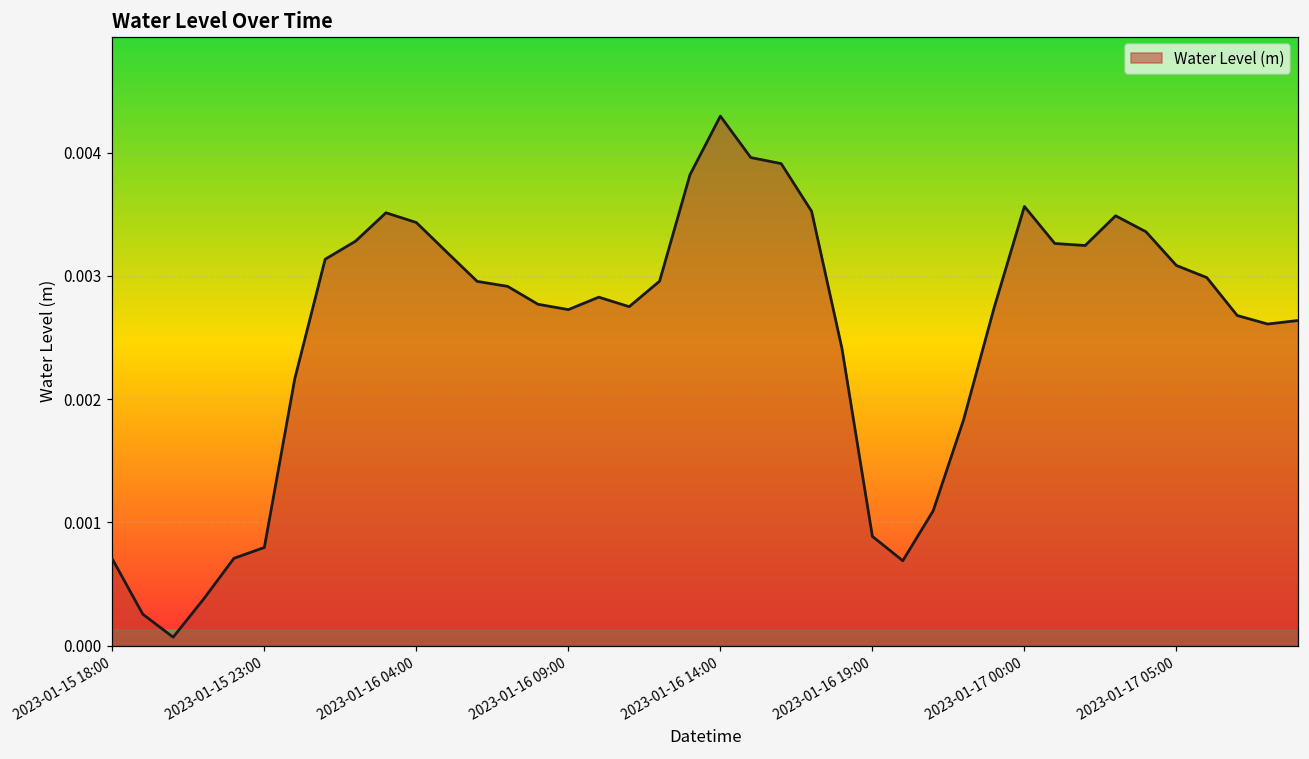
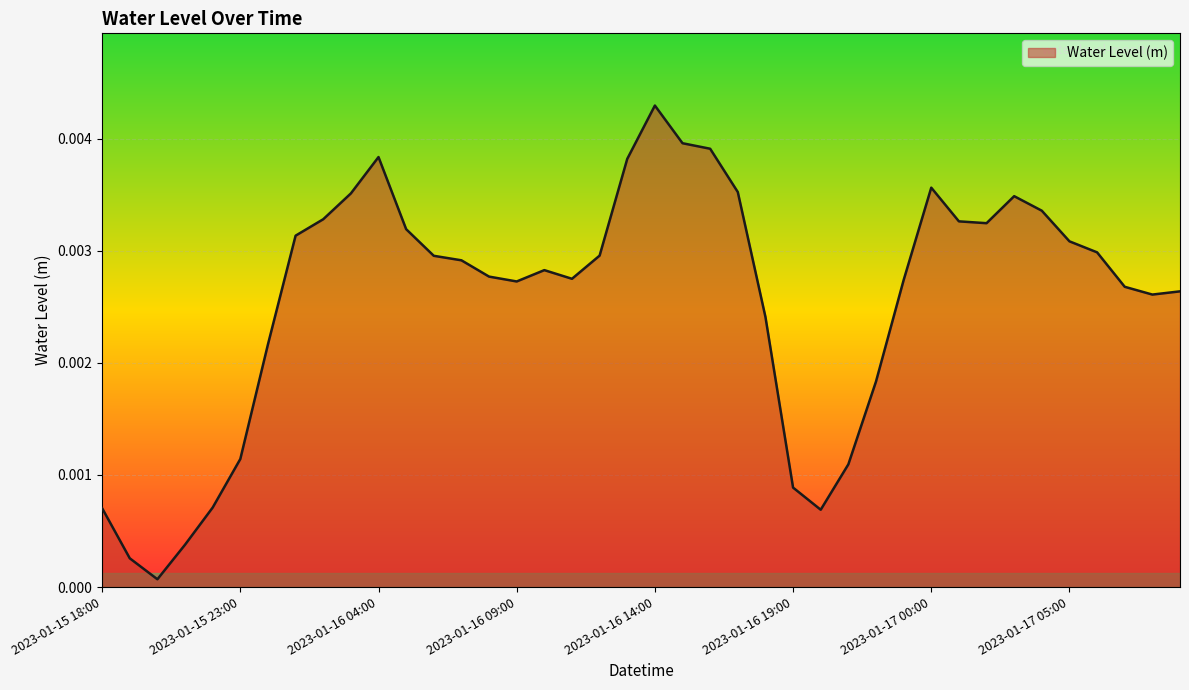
2023-01-15 23:00: 0.00080 -> 0.00114
2023-01-16 04:00: 0.00343 -> 0.00384
